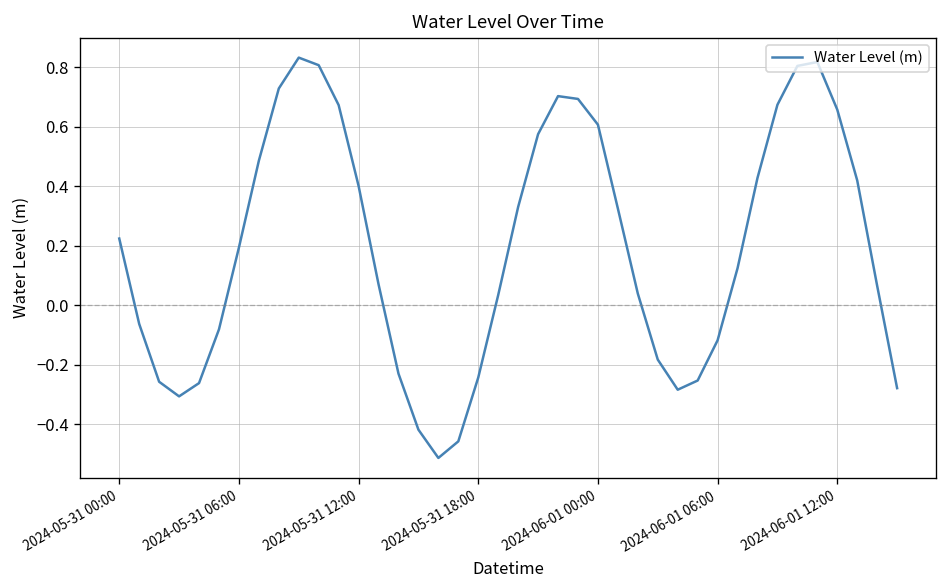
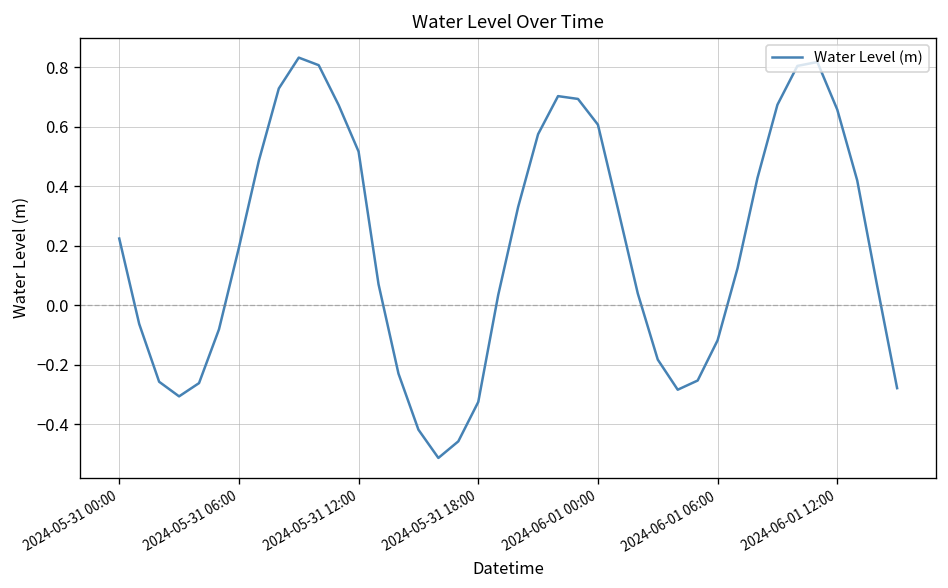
2024-05-31 12:00: 0.40 -> 0.52
2024-05-31 18:00: -0.24 -> -0.32
